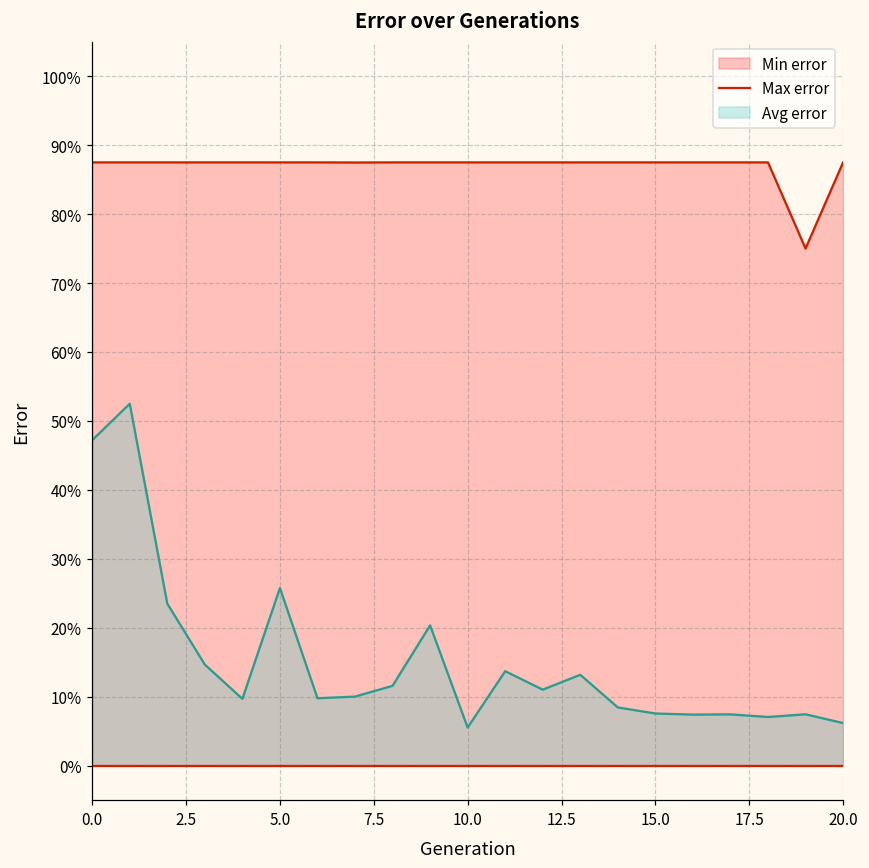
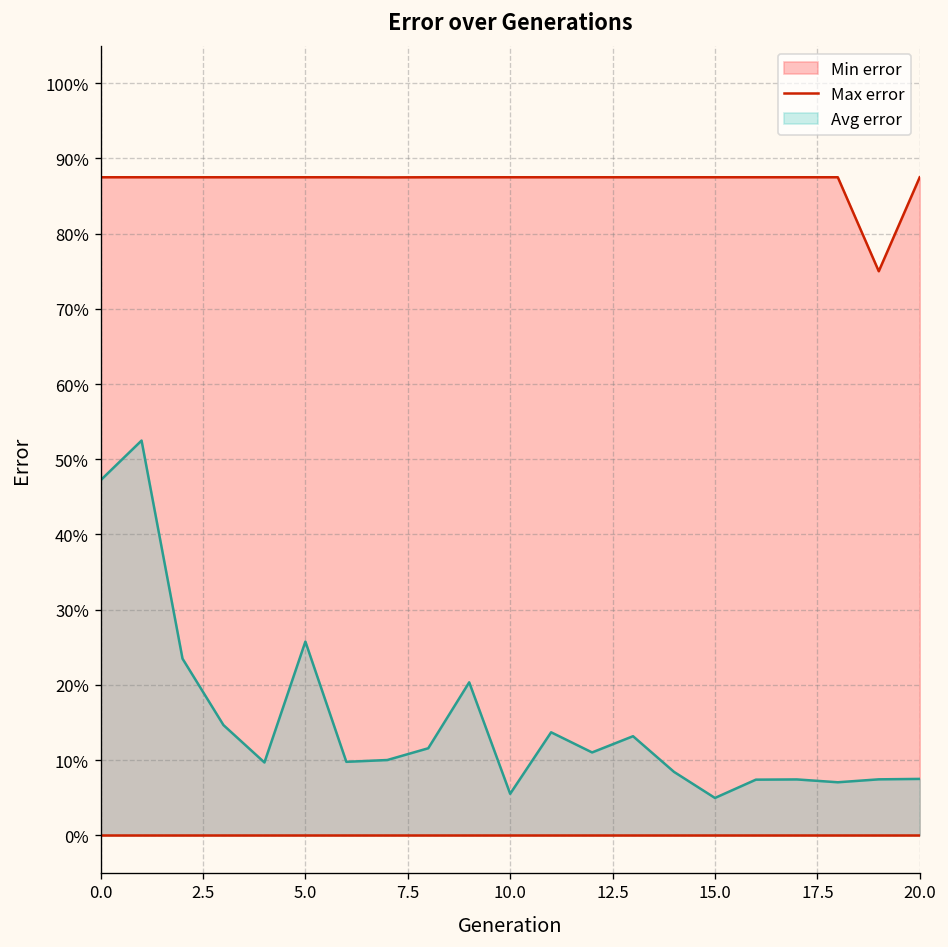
Avg error, 15.0: 8% -> 5%
Avg error, 20.0: 6% -> 7%
